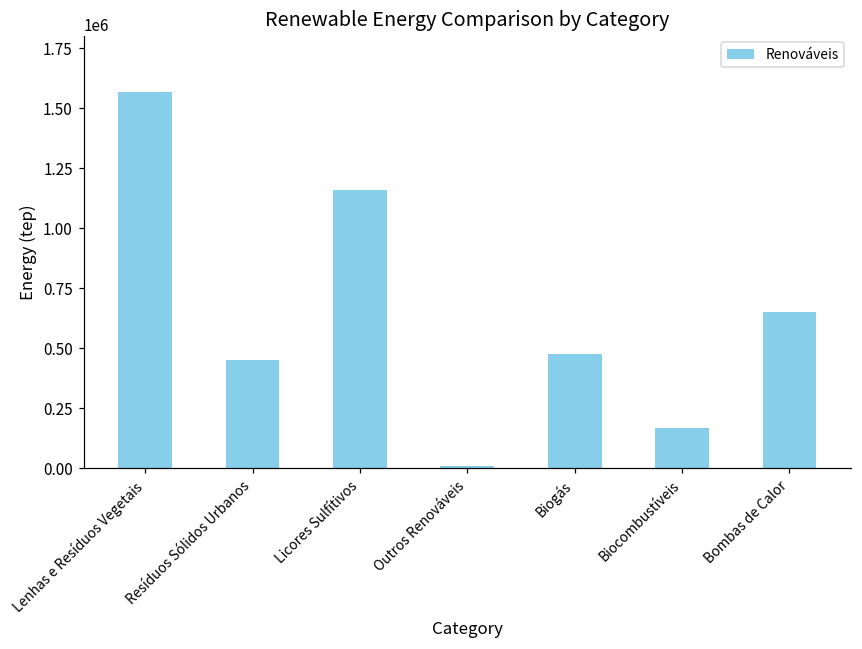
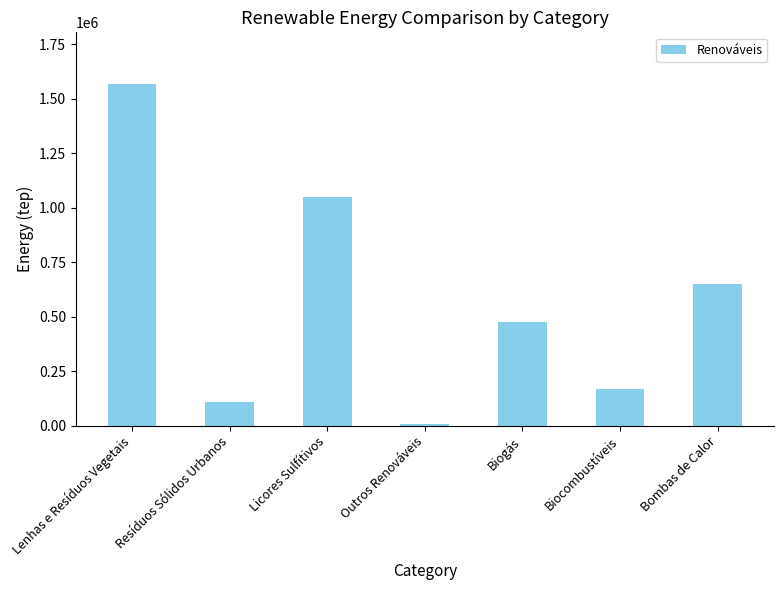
Resíduos Sólidos Urbanos: 450000 -> 110000
Licores Sulfítivos: 1160000 -> 1050000
